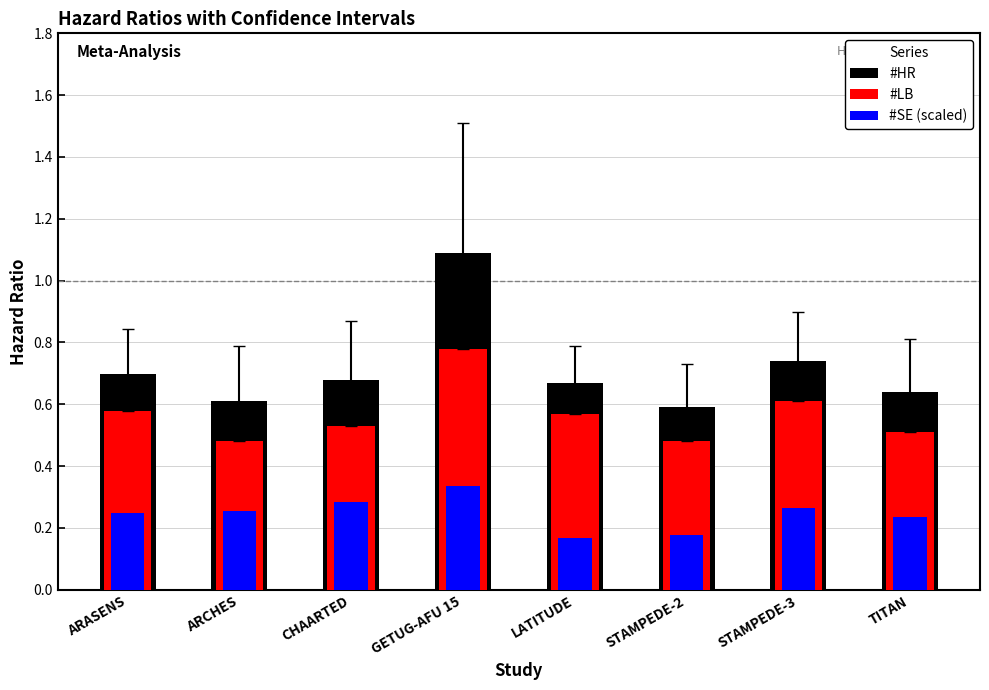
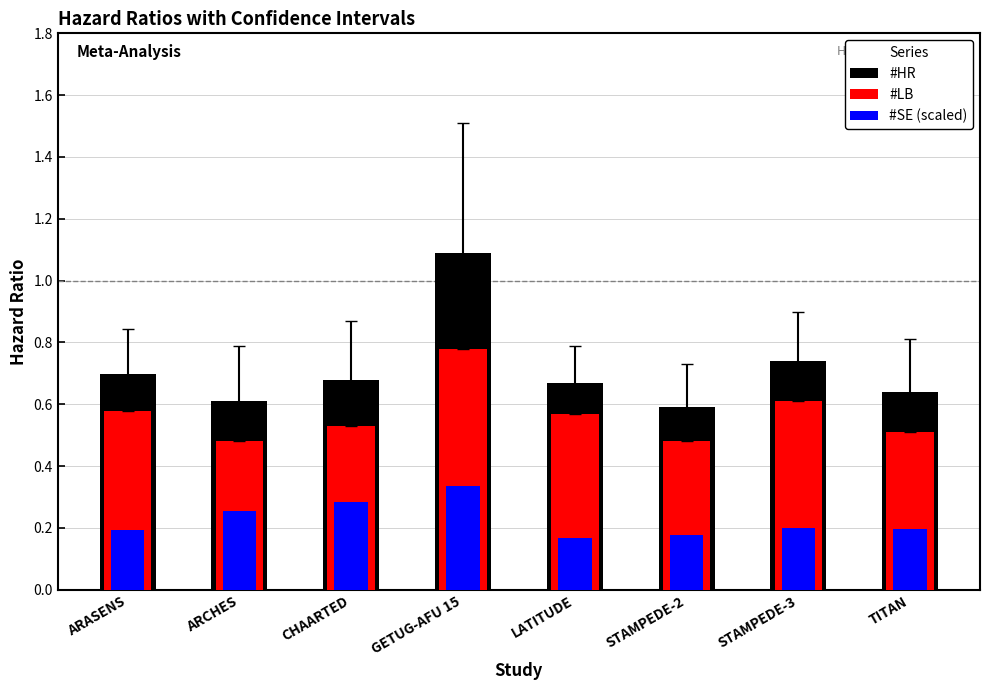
#SE (scaled), ARASENS: 0.25 -> 0.19
#SE (scaled), STAMPEDE-3: 0.27 -> 0.20
#SE (scaled), TITAN: 0.24 -> 0.20
